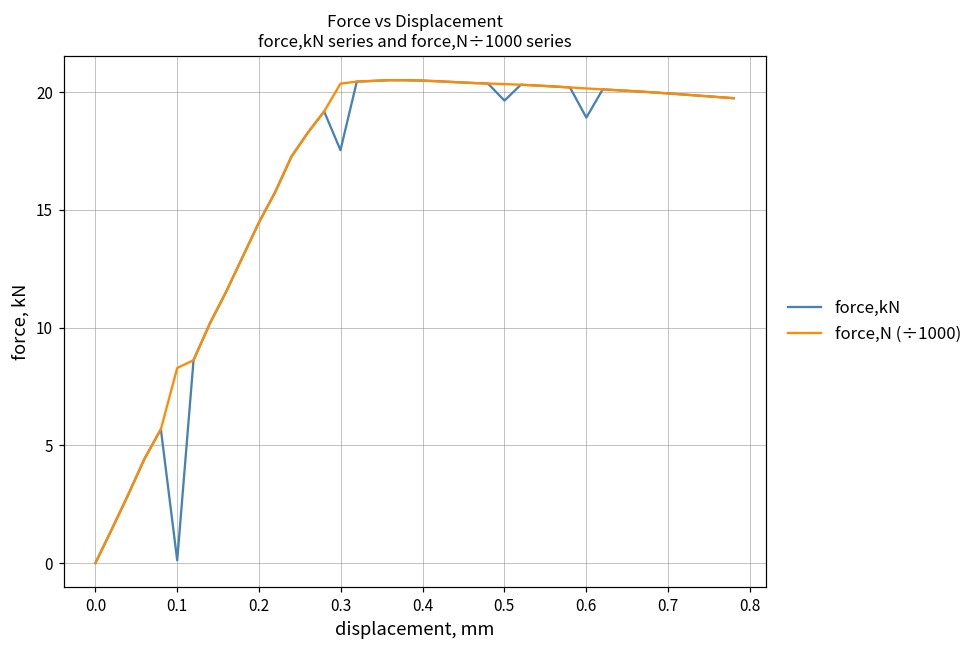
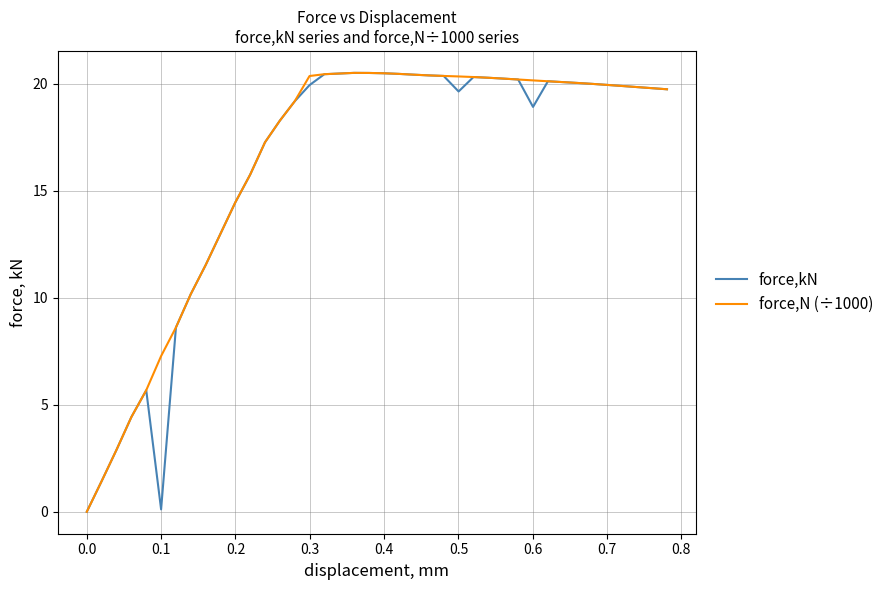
force,N (÷1000), 0.1: 8.3 -> 7.3
force,kN, 0.3: 17.5 -> 19.9
